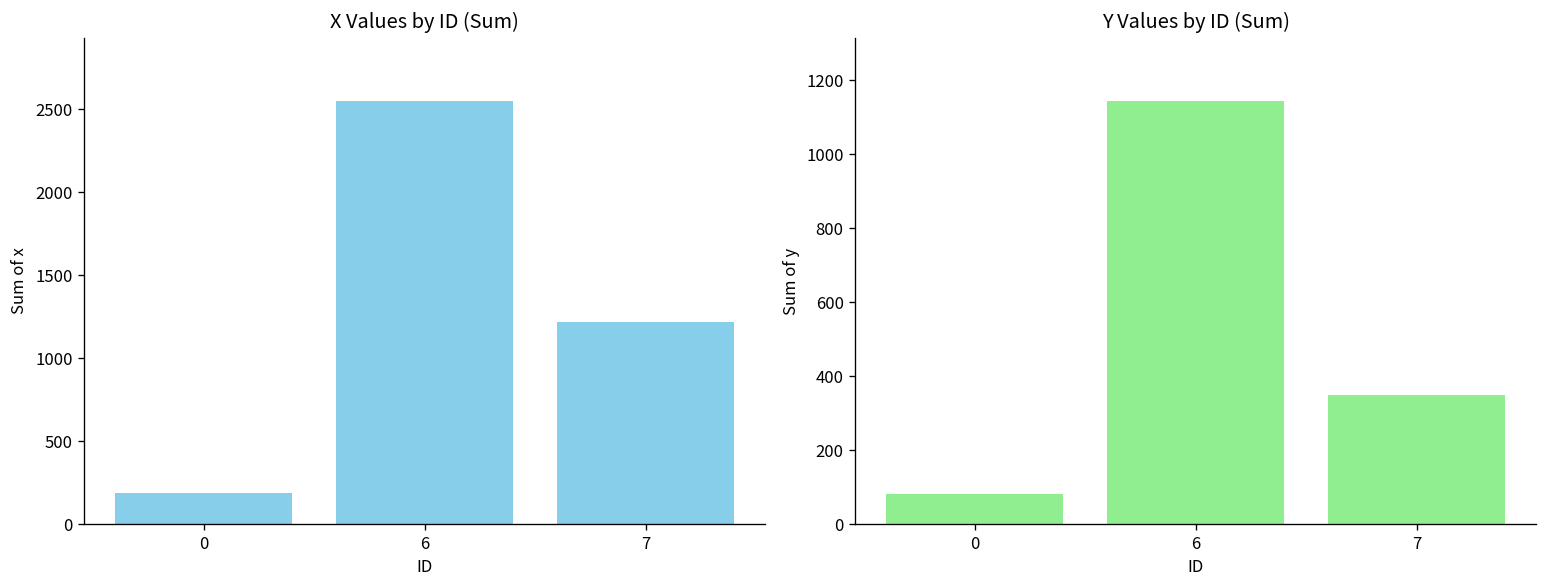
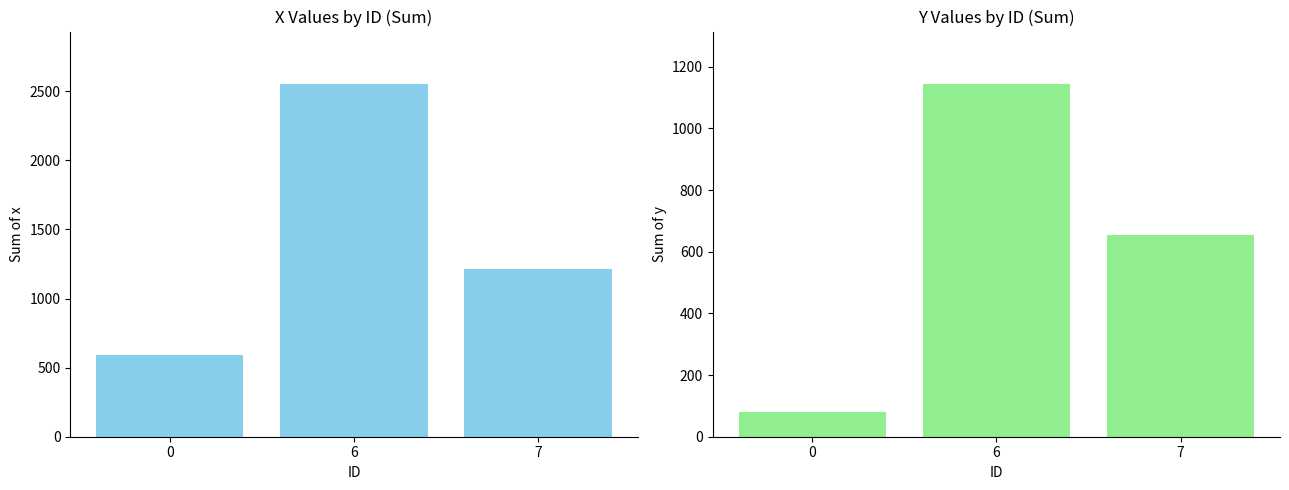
X Values by ID (Sum), 0: 190 -> 590
Y Values by ID (Sum), 7: 350 -> 650
